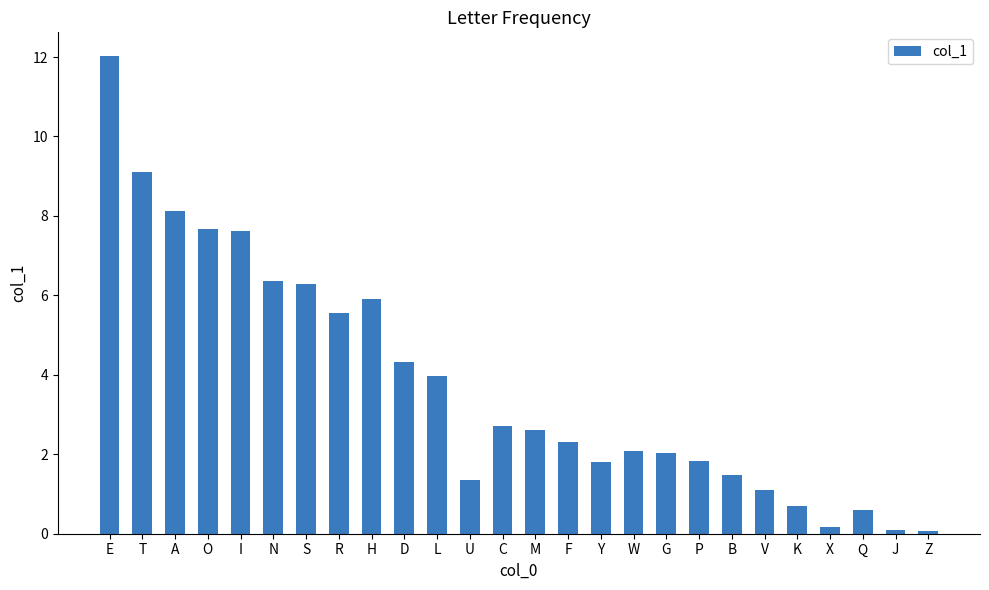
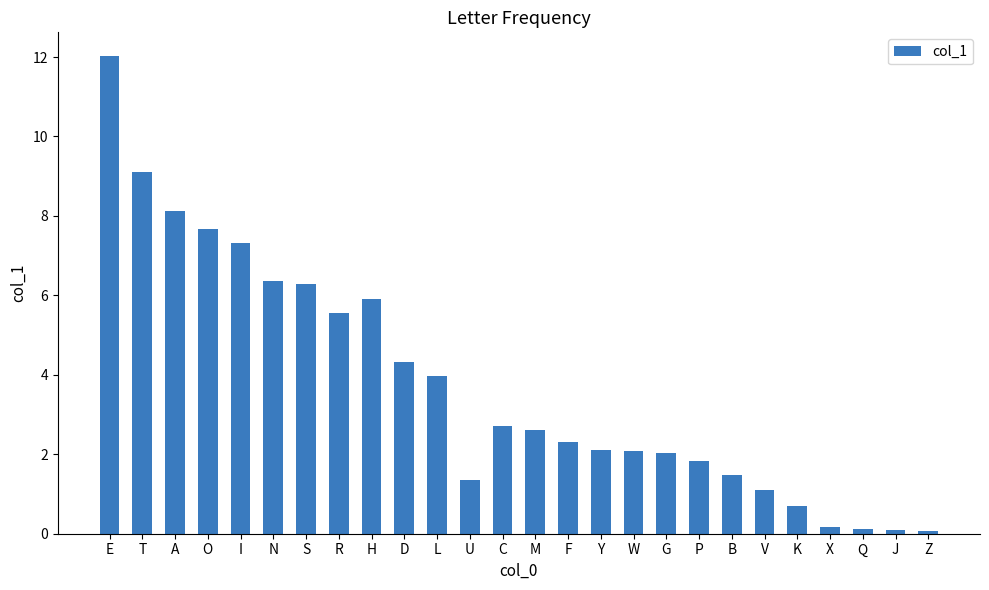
I: 7.6 -> 7.3
Y: 1.8 -> 2.1
Q: 0.6 -> 0.1
